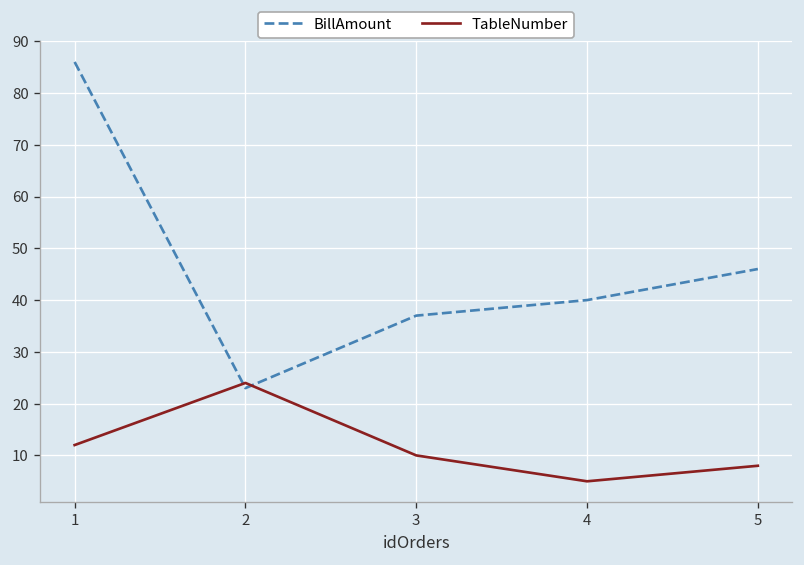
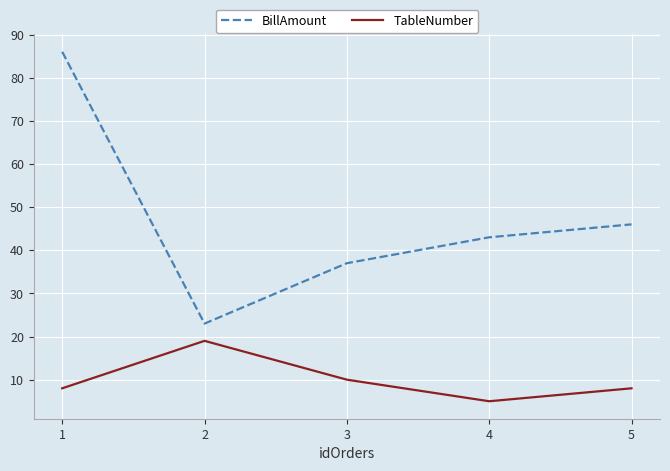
TableNumber, 1: 12 -> 8
TableNumber, 2: 24 -> 19
BillAmount, 4: 40 -> 43
